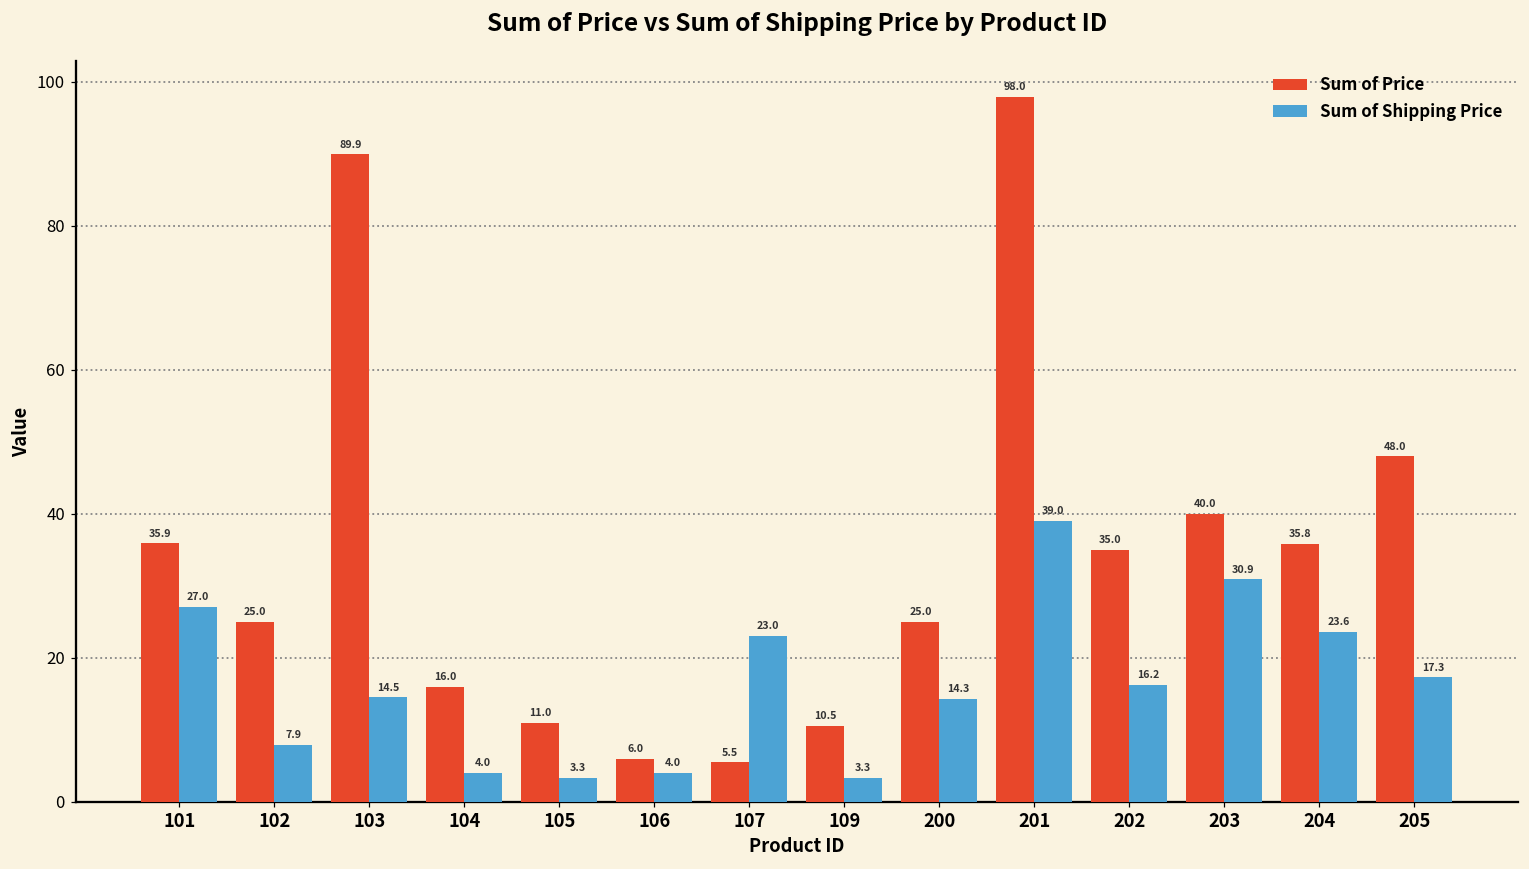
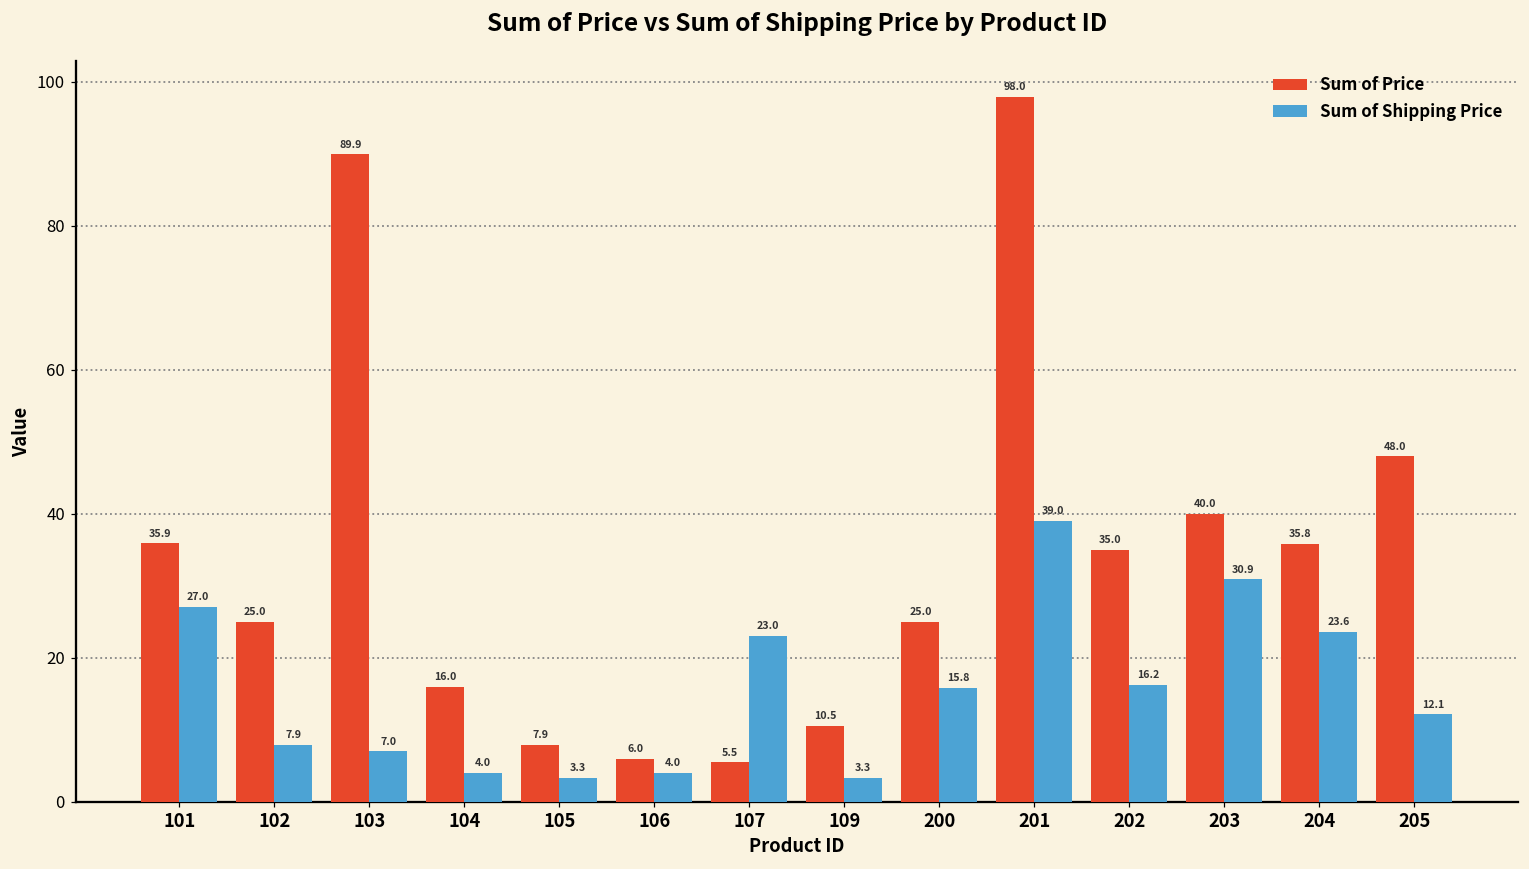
Sum of Shipping Price, 103: 14.5 -> 7.0
Sum of Price, 105: 11.0 -> 7.9
Sum of Shipping Price, 200: 14.3 -> 15.8
Sum of Shipping Price, 205: 17.3 -> 12.1
